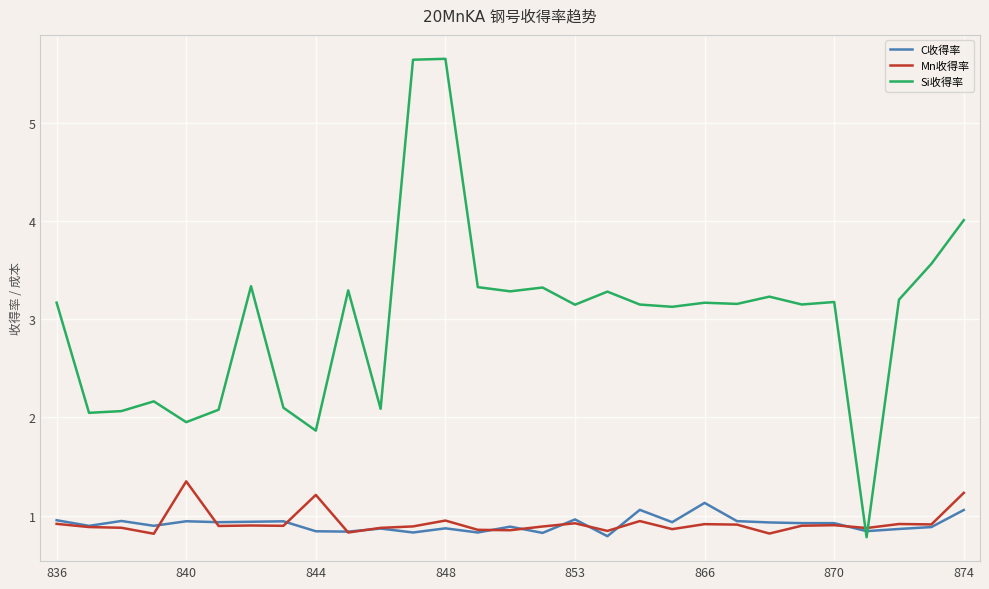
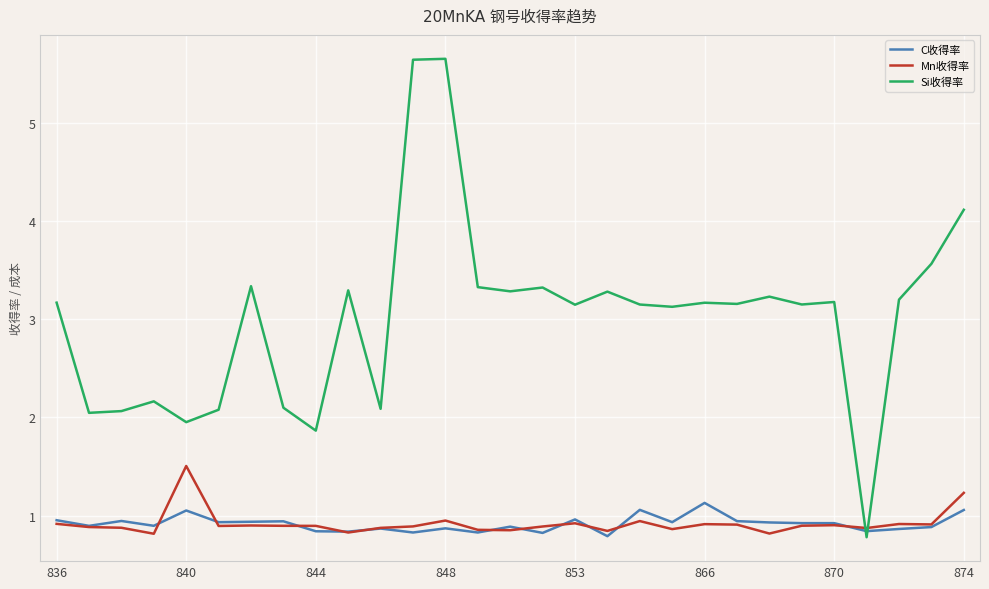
C收得率, 840: 0.9 -> 1.1
Mn收得率, 840: 1.3 -> 1.5
Mn收得率, 844: 1.2 -> 0.9
Si收得率, 874: 4.0 -> 4.1
